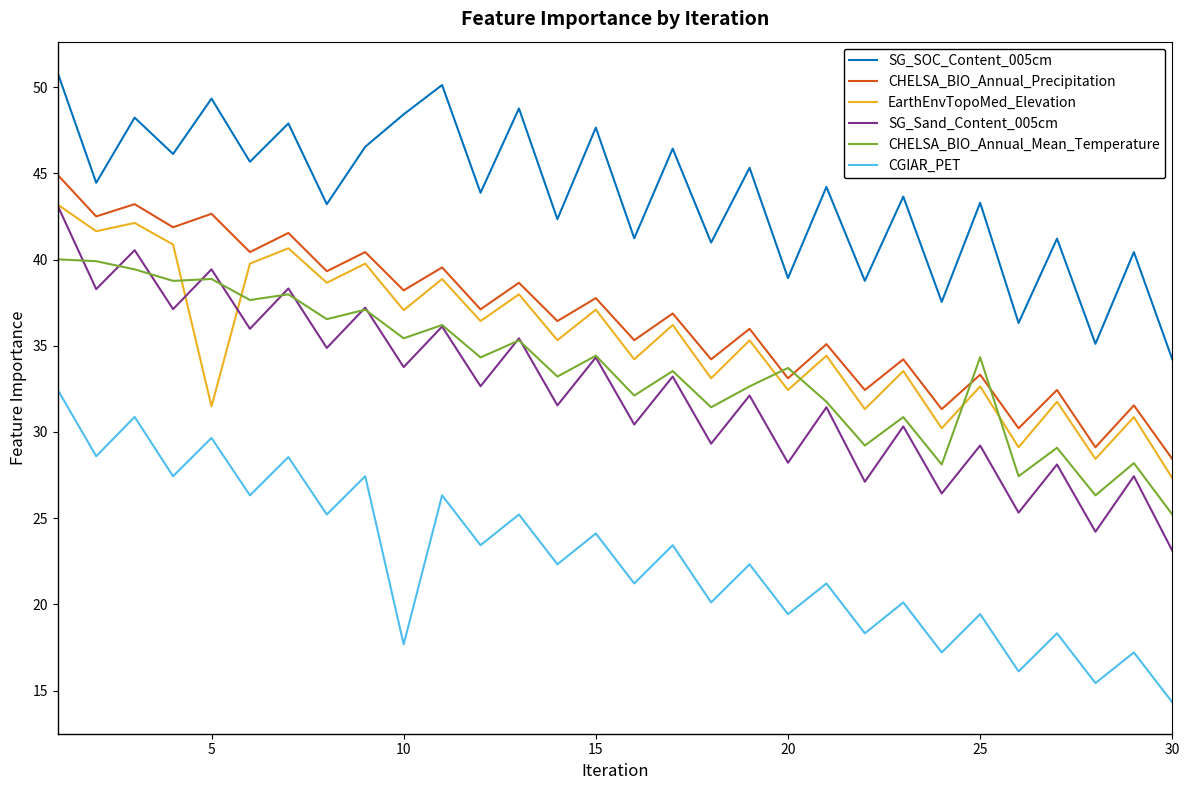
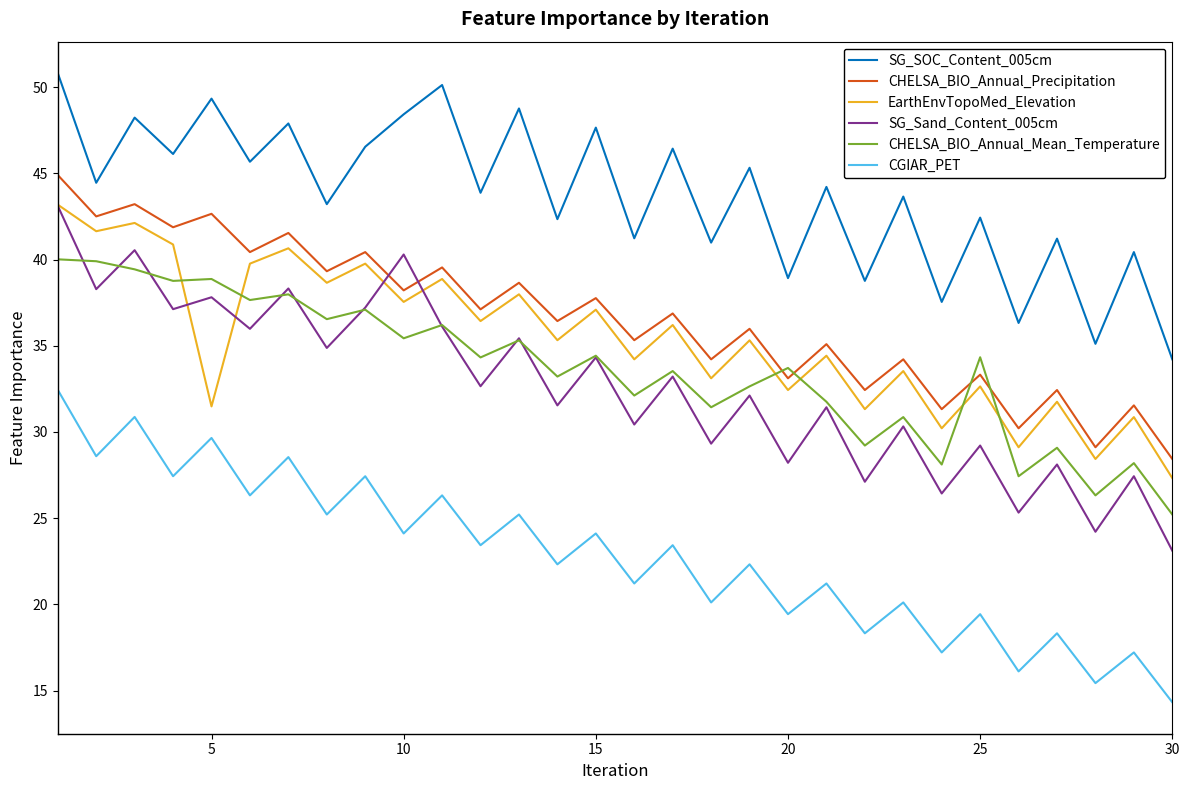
SG_Sand_Content_005cm, 5: 39.4 -> 37.8
EarthEnvTopoMed_Elevation, 10: 37.1 -> 37.5
SG_Sand_Content_005cm, 10: 33.8 -> 40.3
CGIAR_PET, 10: 17.7 -> 24.1
SG_SOC_Content_005cm, 25: 43.3 -> 42.4
